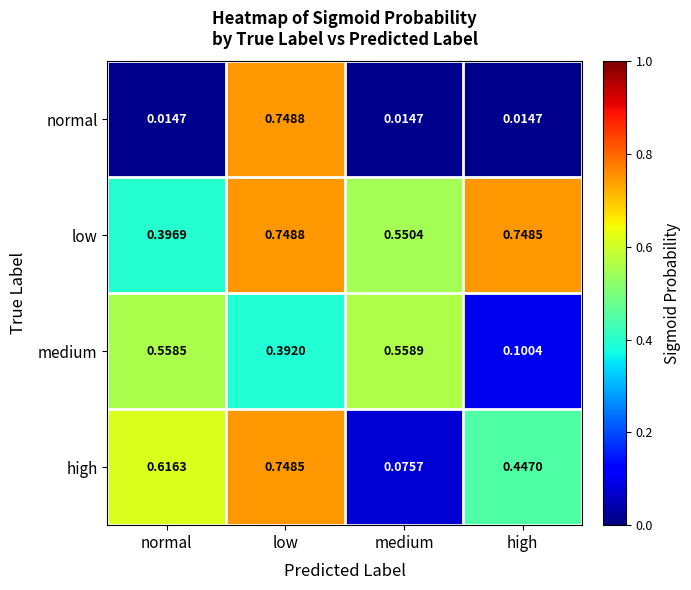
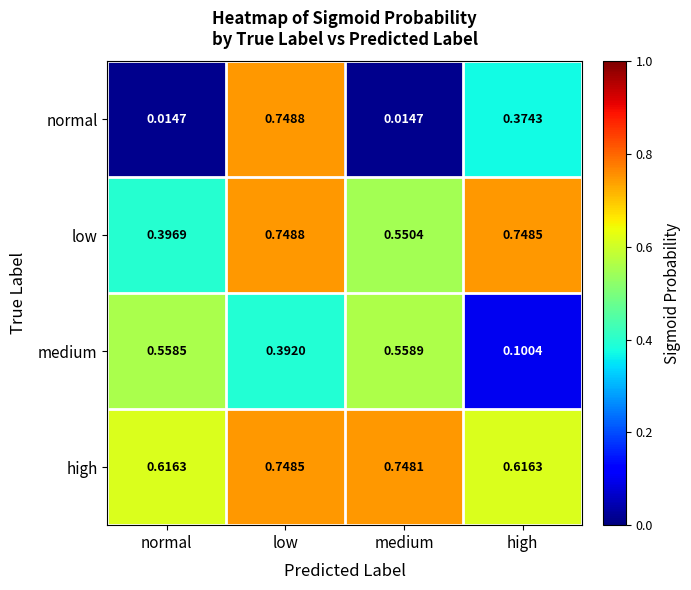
normal, high: 0.0147 -> 0.3743
high, medium: 0.0757 -> 0.7481
high, high: 0.4470 -> 0.6163
